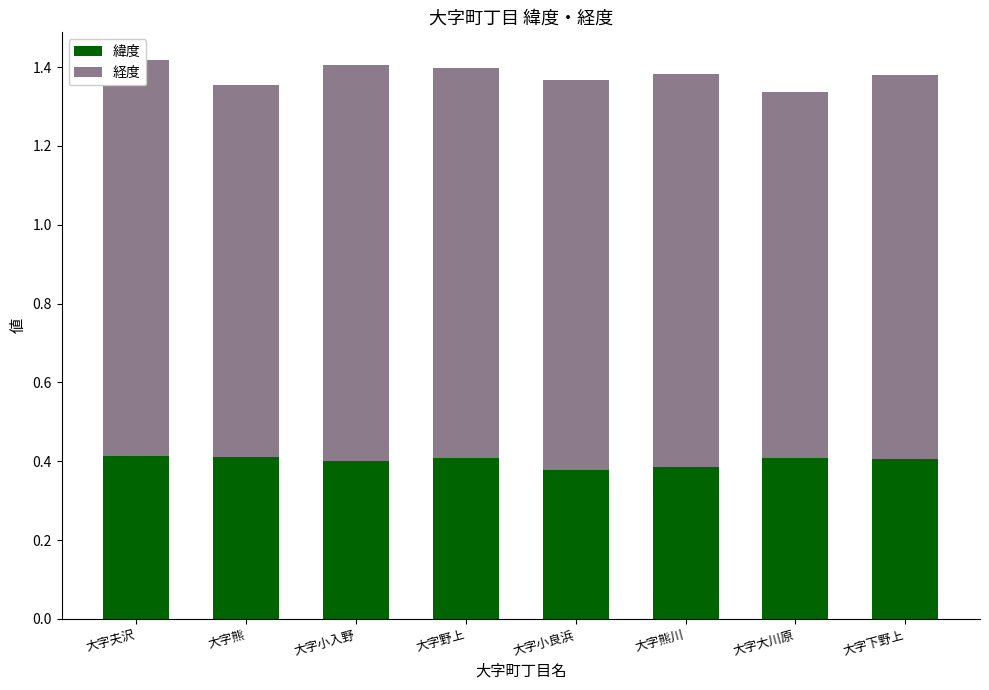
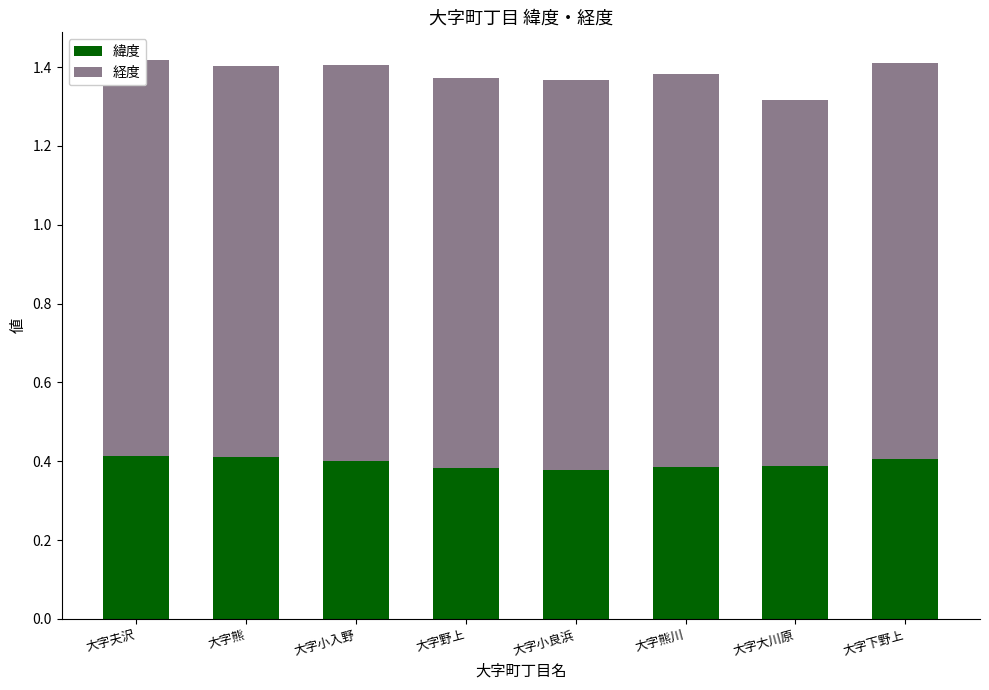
経度, 大字熊: 0.94 -> 0.99
緯度, 大字野上: 0.41 -> 0.38
緯度, 大字大川原: 0.41 -> 0.39
経度, 大字下野上: 0.97 -> 1.00
